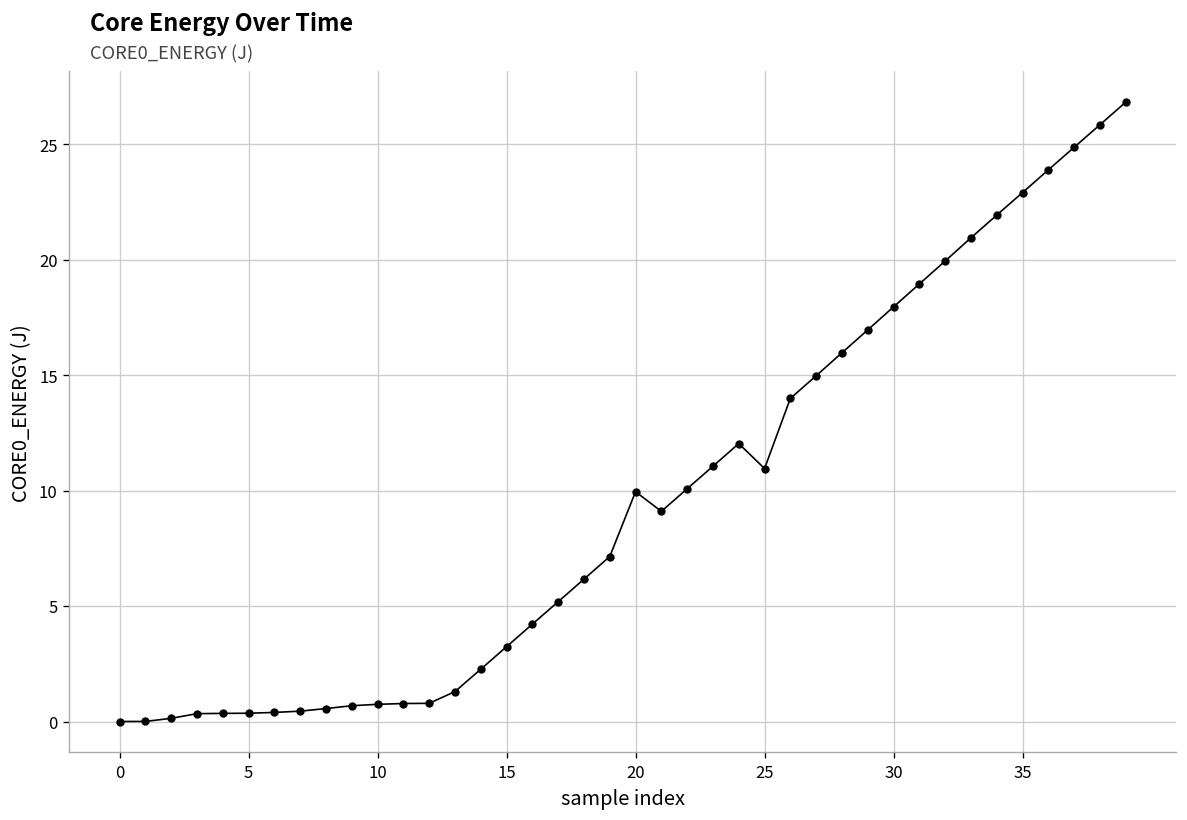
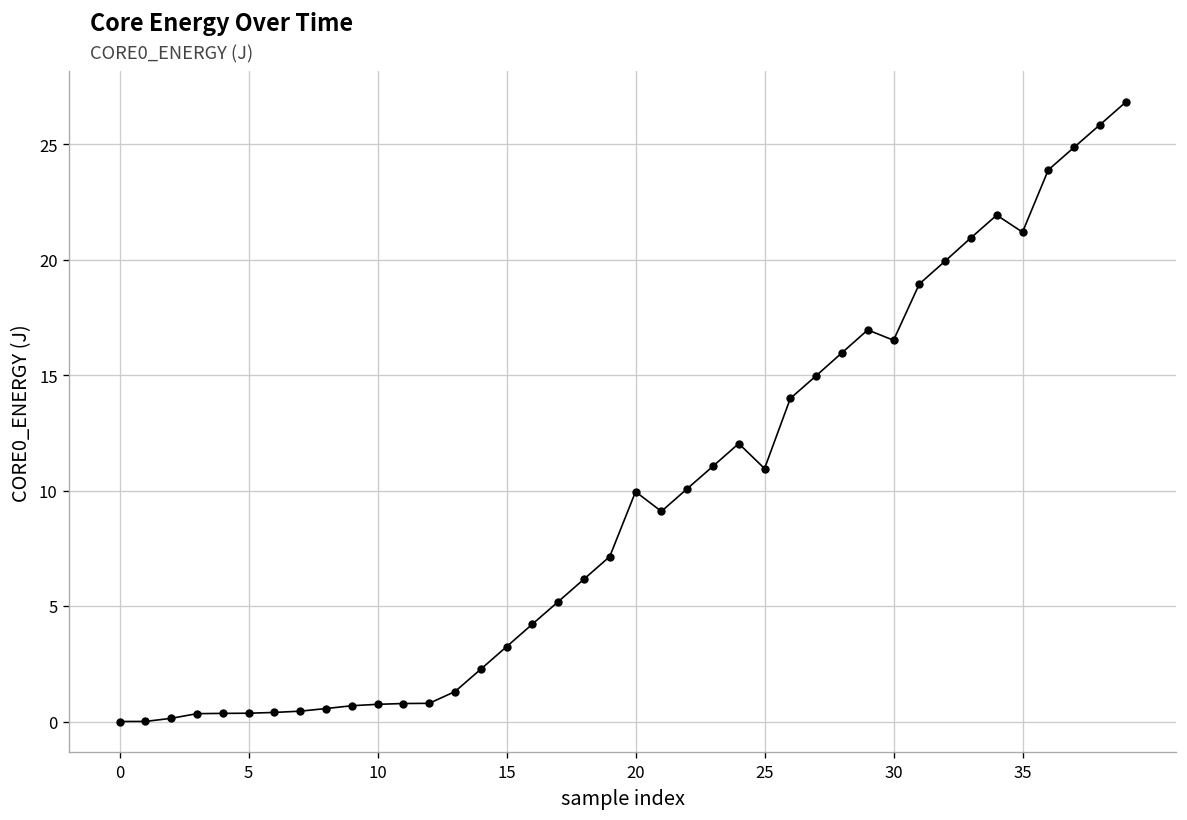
30: 18.0 -> 16.5
35: 22.9 -> 21.2
